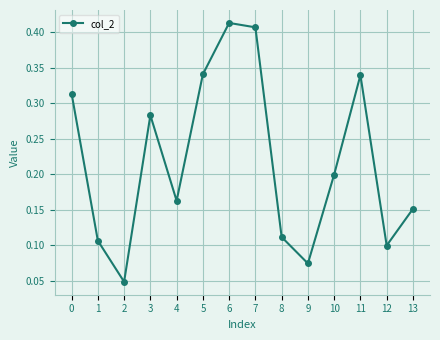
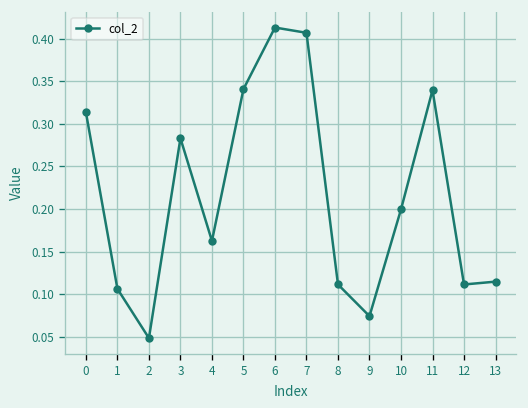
12: 0.10 -> 0.11
13: 0.15 -> 0.11
